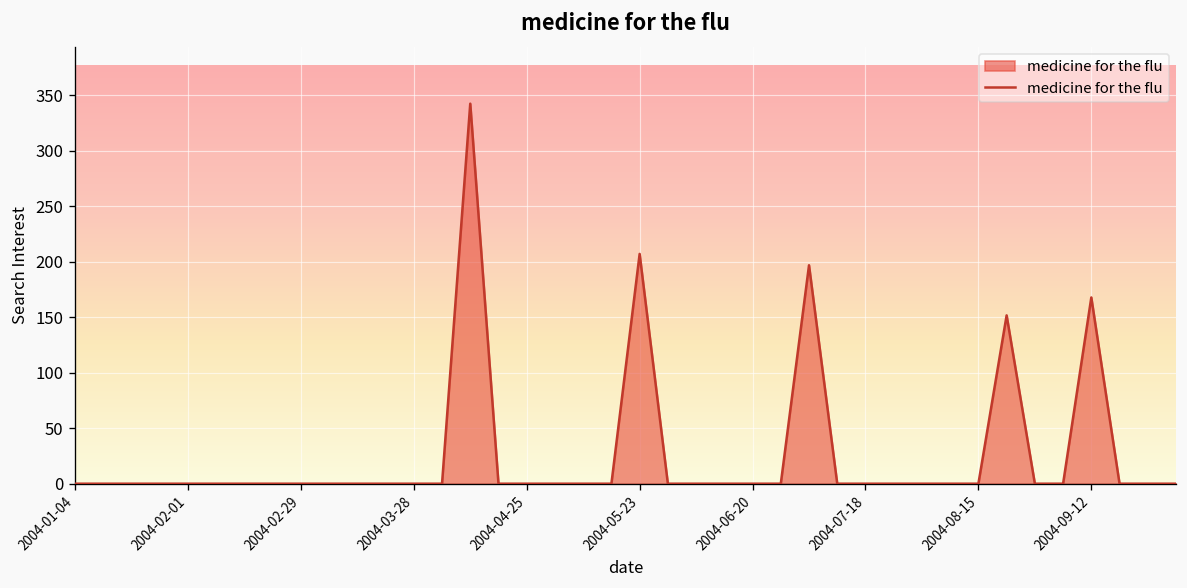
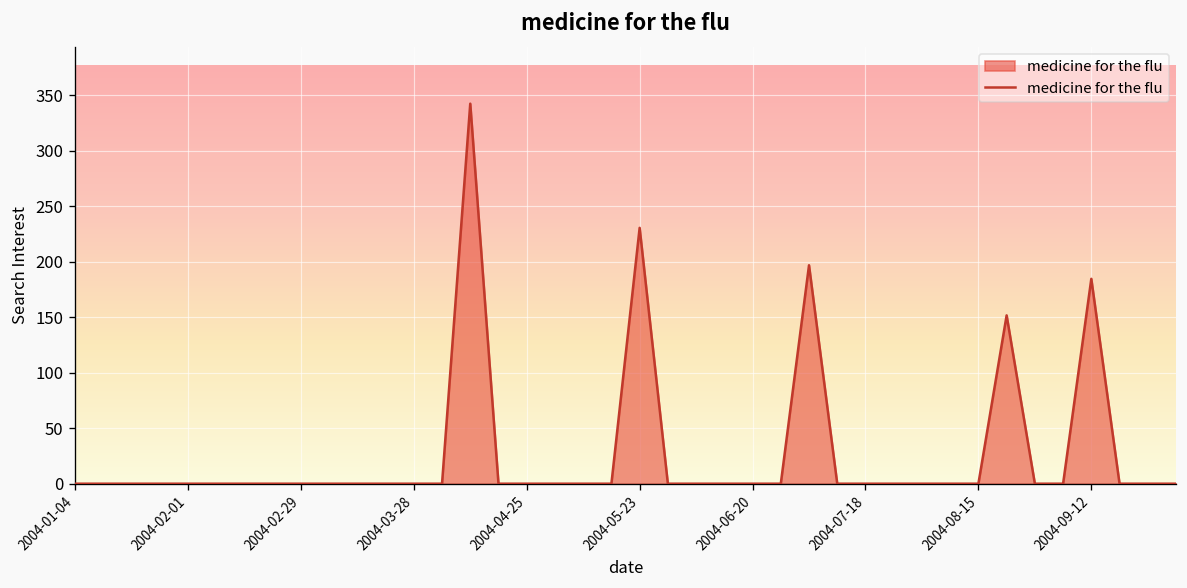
2004-05-23: 210 -> 230
2004-09-12: 170 -> 180
